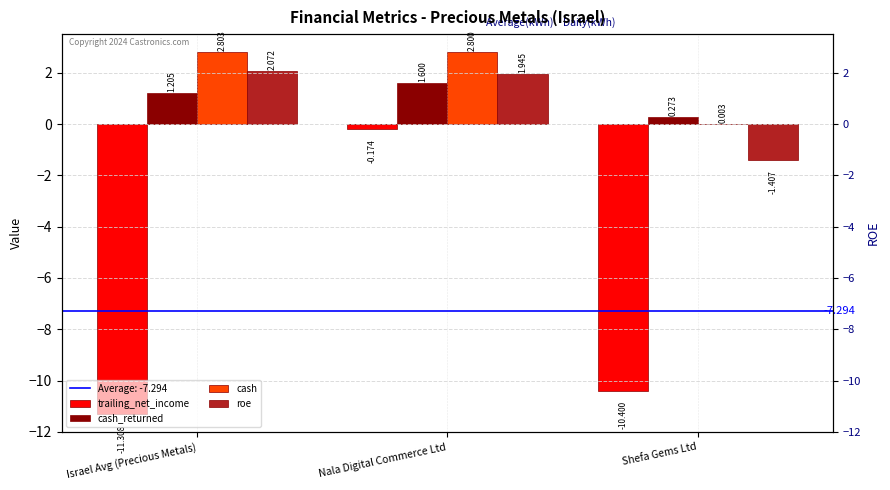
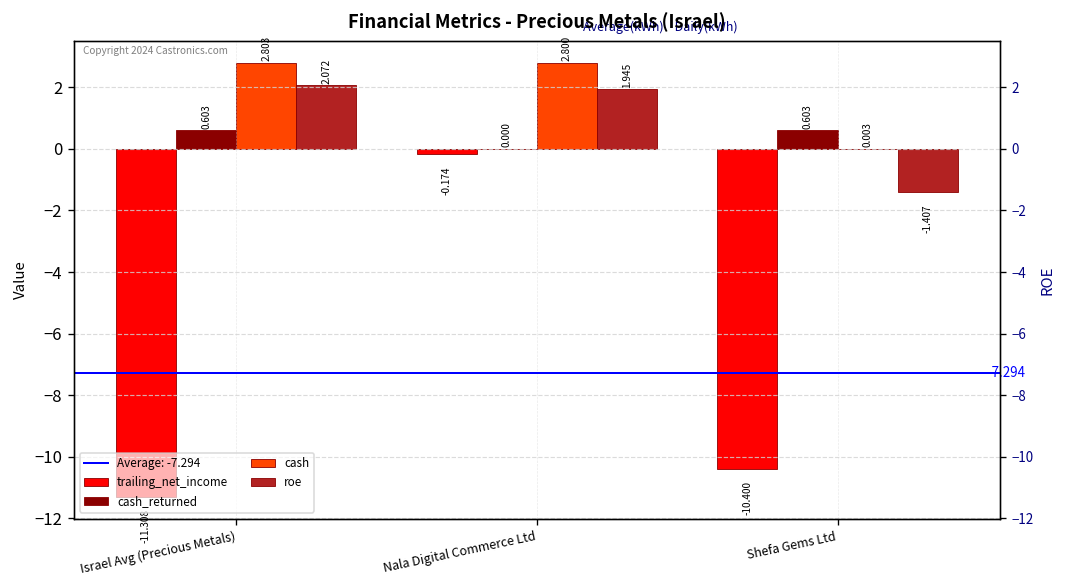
cash_returned, Israel Avg (Precious Metals): 1.205 -> 0.603
cash_returned, Nala Digital Commerce Ltd: 1.600 -> 0.000
cash_returned, Shefa Gems Ltd: 0.273 -> 0.603
